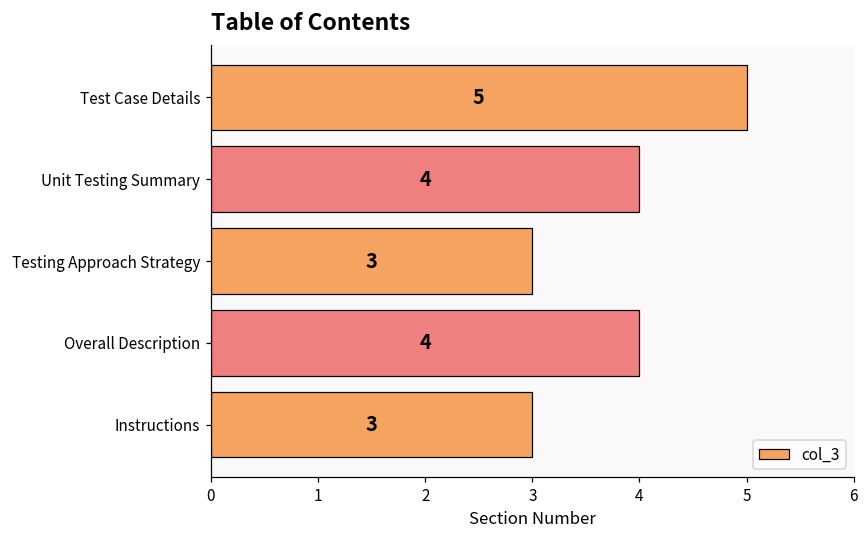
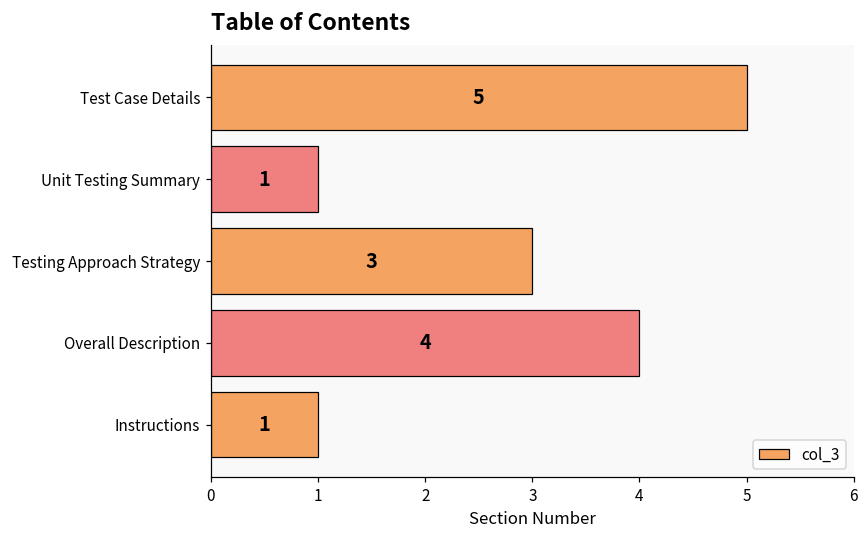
Unit Testing Summary: 4 -> 1
Instructions: 3 -> 1
